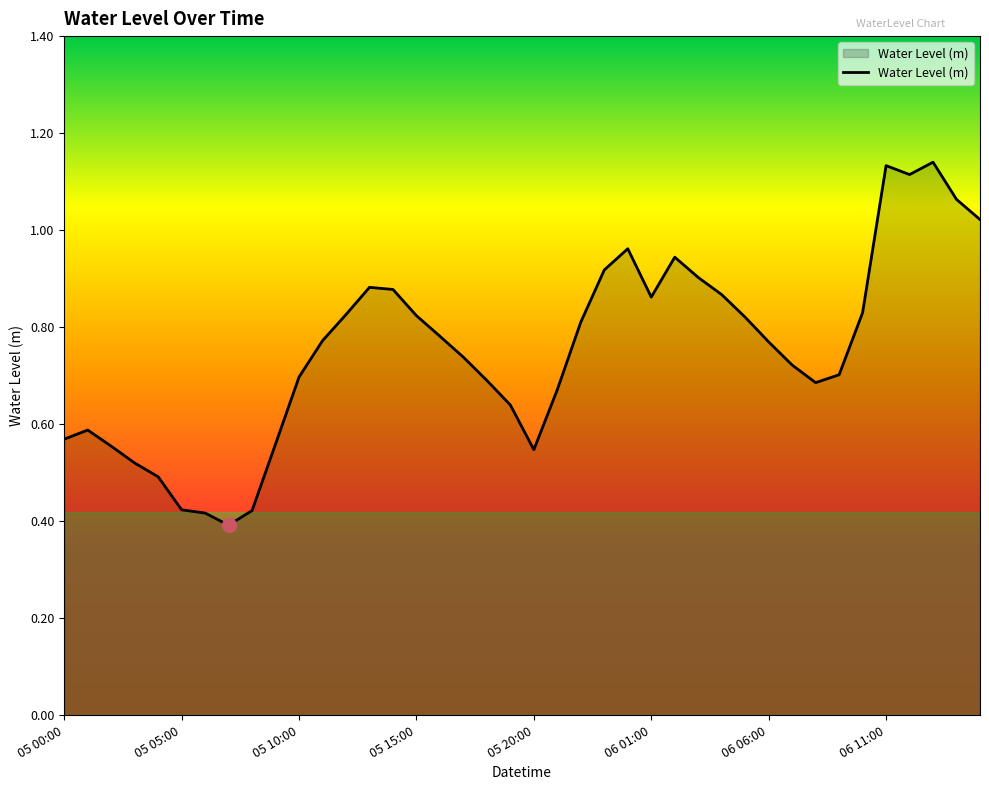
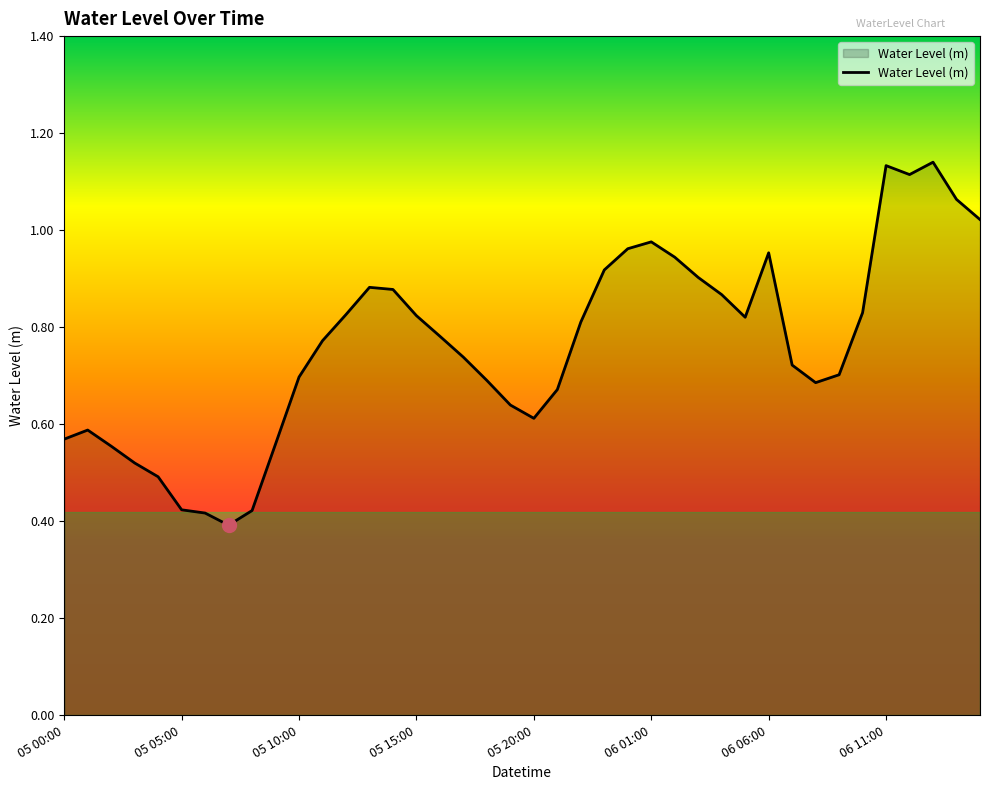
Water Level (m), 05 20:00: 0.55 -> 0.61
Water Level (m), 06 01:00: 0.86 -> 0.98
Water Level (m), 06 06:00: 0.77 -> 0.95
